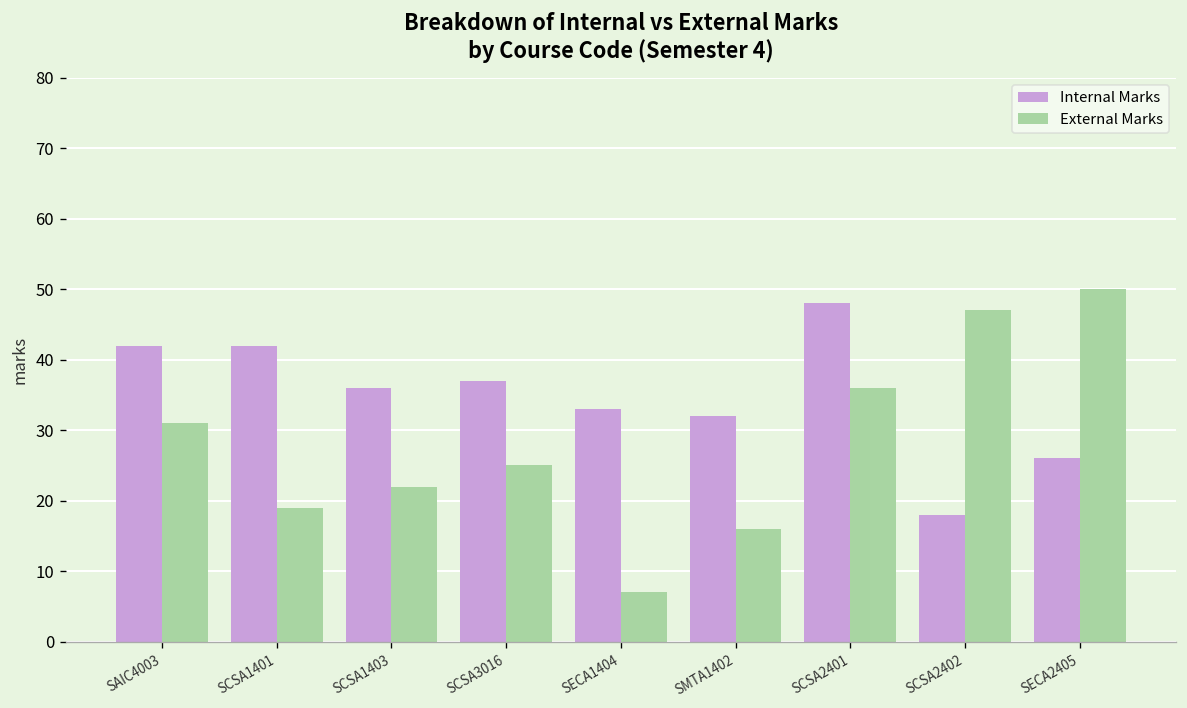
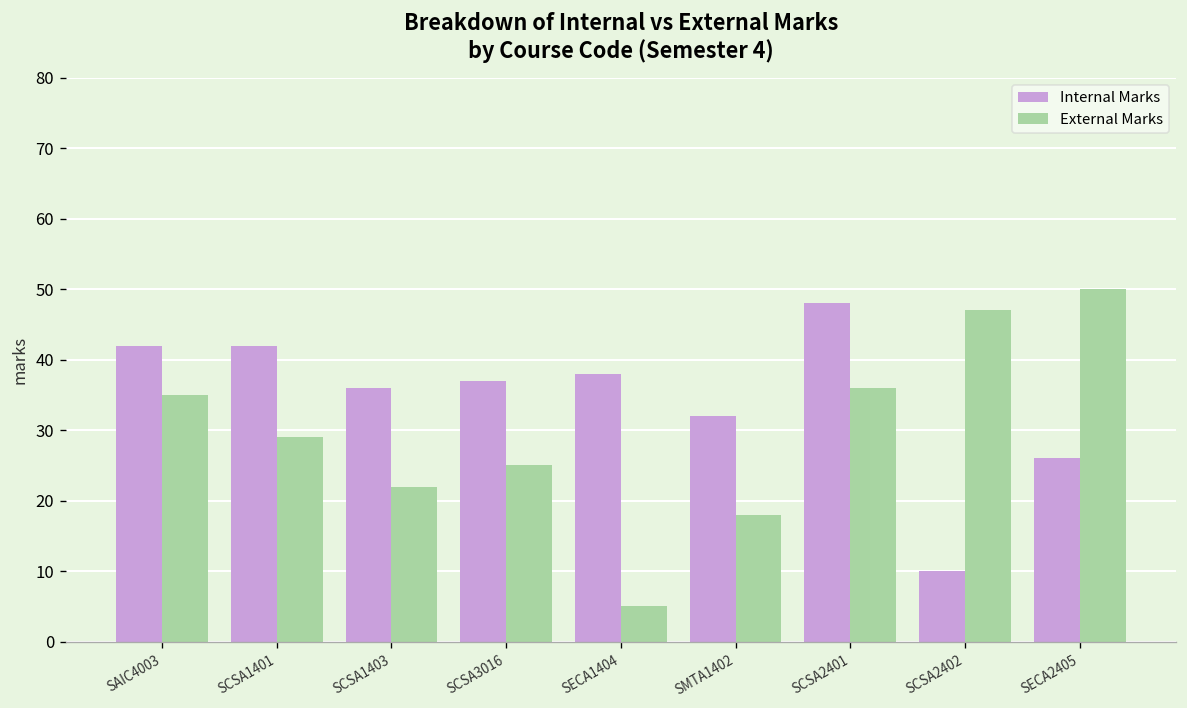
External Marks, SAIC4003: 31 -> 35
External Marks, SCSA1401: 19 -> 29
Internal Marks, SECA1404: 33 -> 38
External Marks, SECA1404: 7 -> 5
External Marks, SMTA1402: 16 -> 18
Internal Marks, SCSA2402: 18 -> 10
